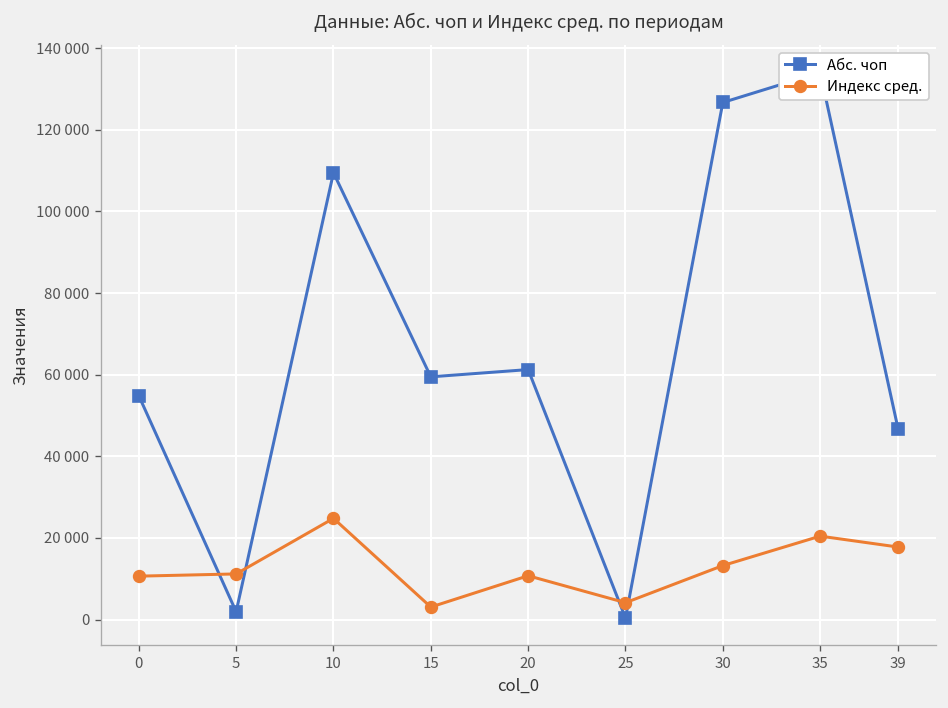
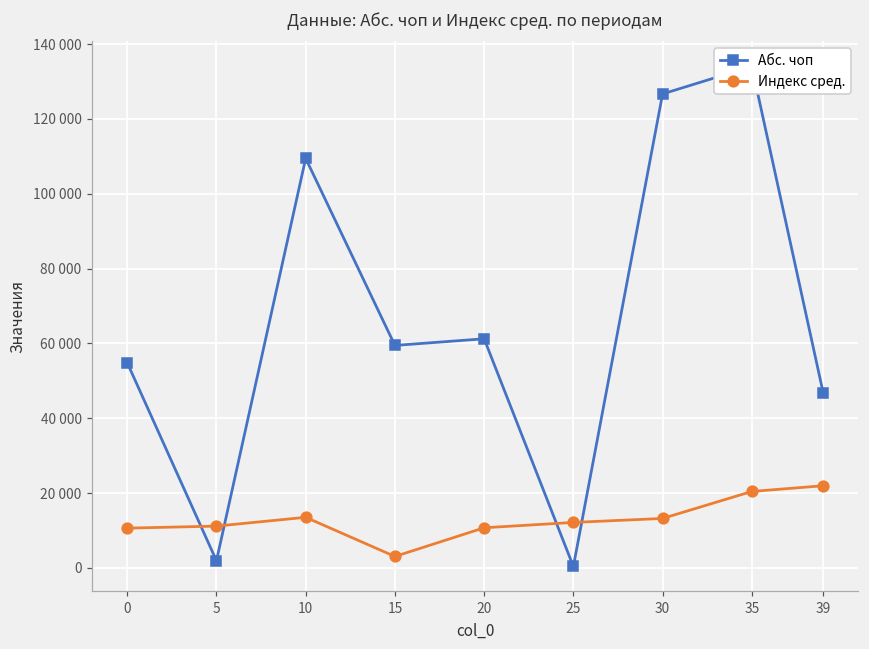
Индекс сред., 10: 25000 -> 14000
Индекс сред., 25: 4000 -> 12000
Индекс сред., 39: 18000 -> 22000
